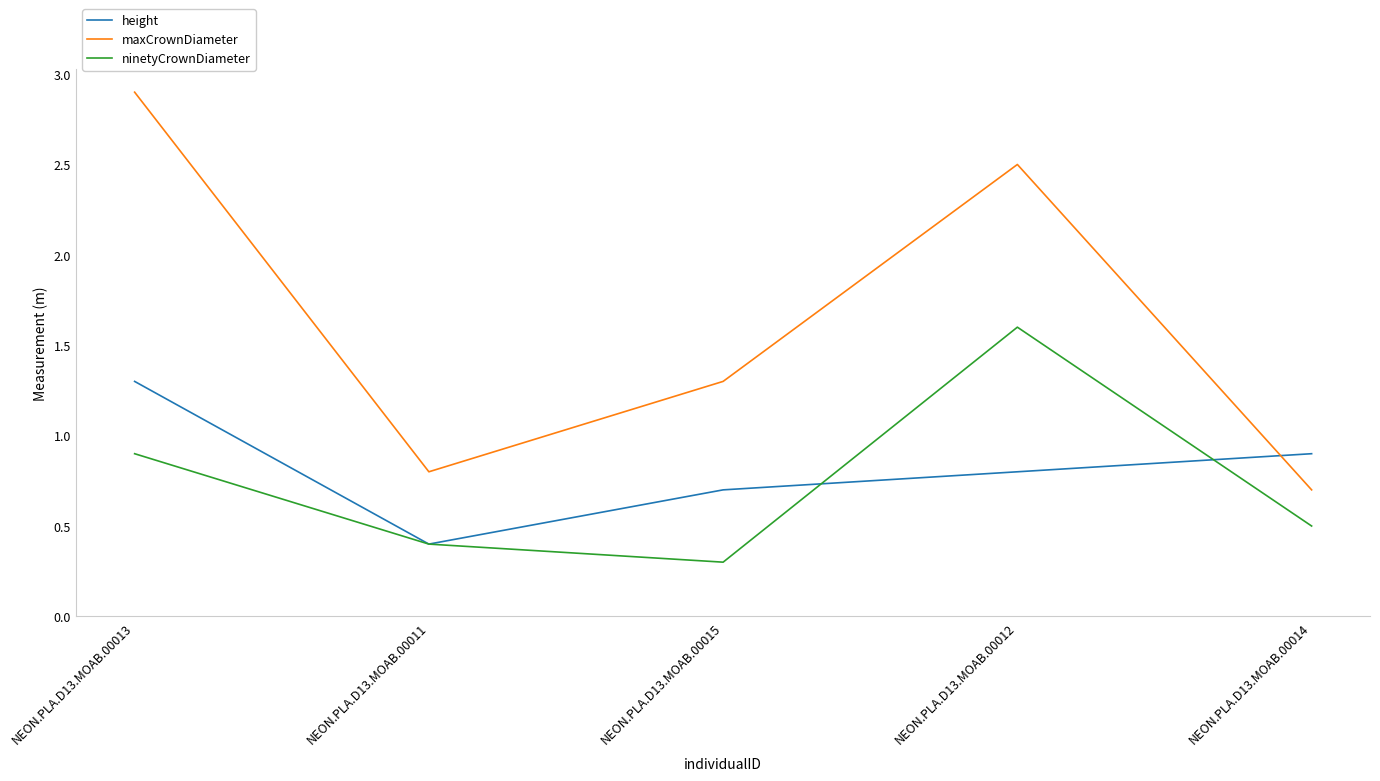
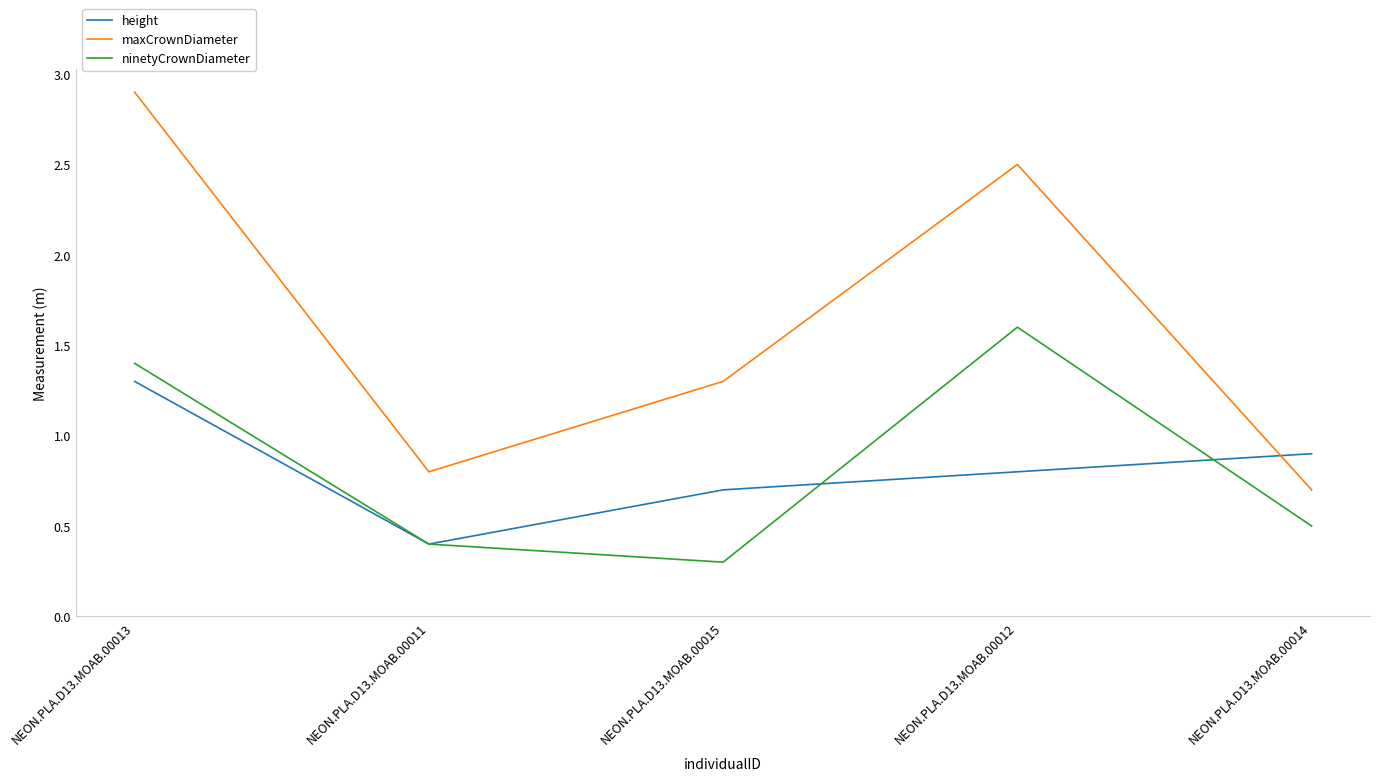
ninetyCrownDiameter, NEON.PLA.D13.MOAB.00013: 0.9 -> 1.4
